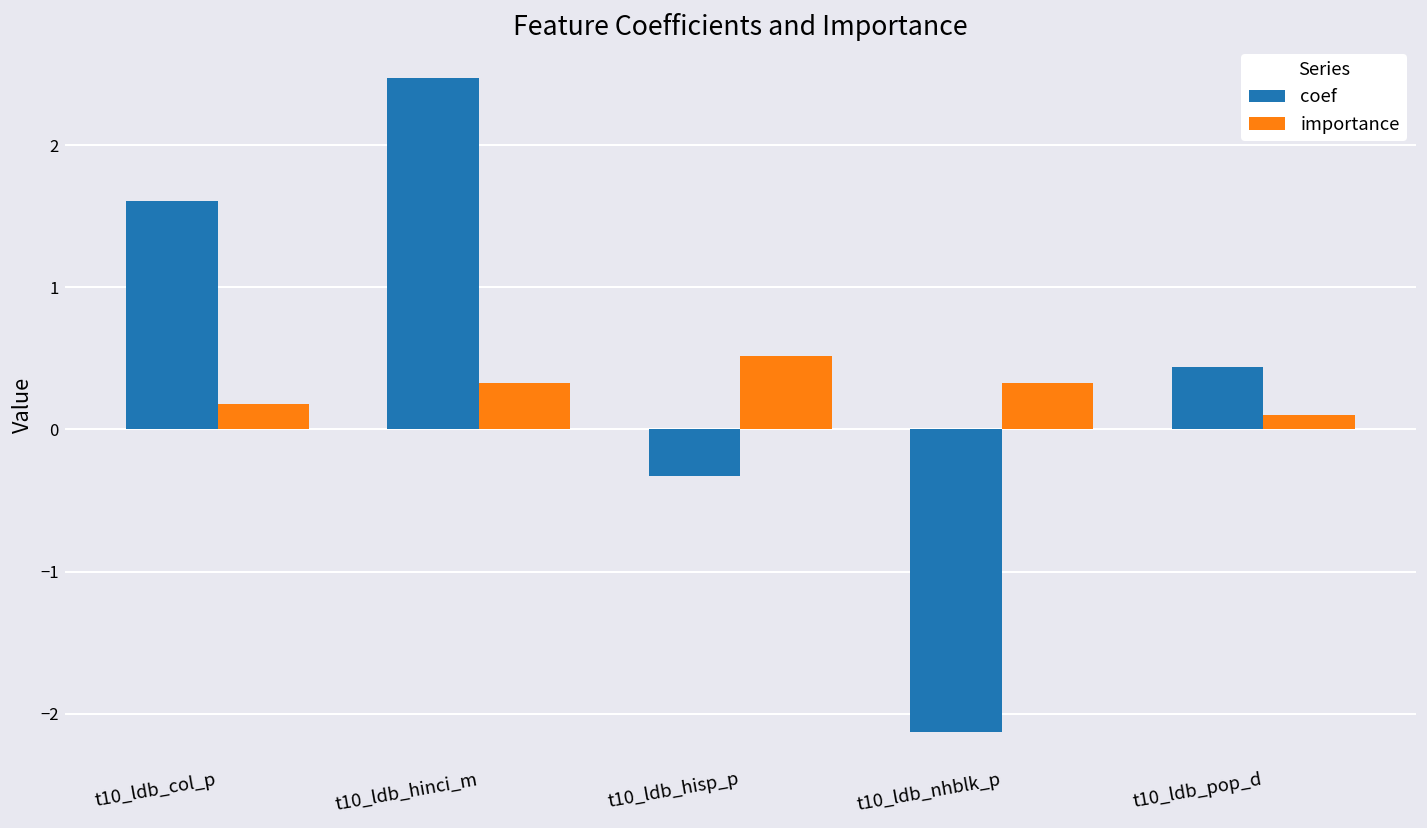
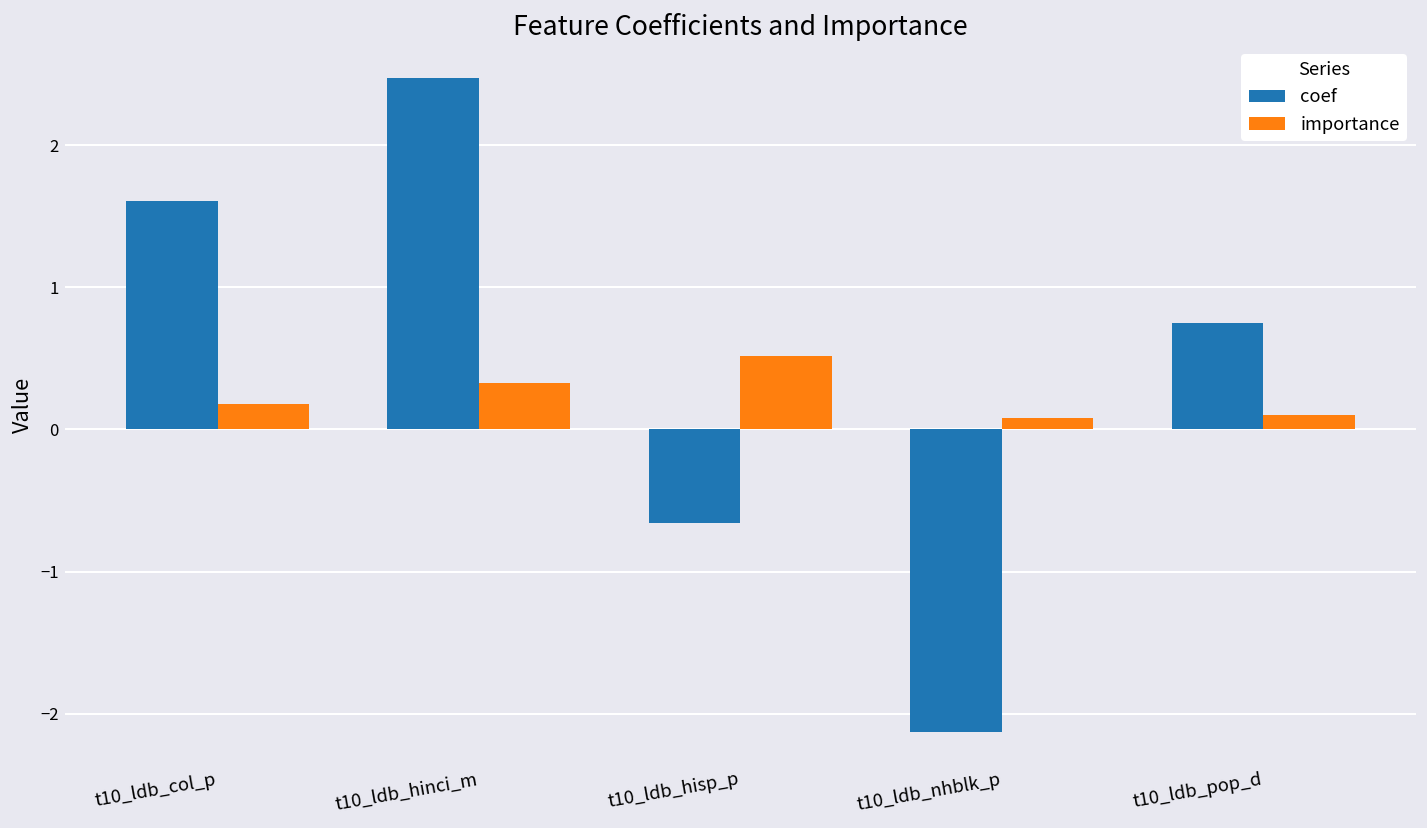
coef, t10_ldb_hisp_p: -0.33 -> -0.66
importance, t10_ldb_nhblk_p: 0.33 -> 0.08
coef, t10_ldb_pop_d: 0.44 -> 0.75
